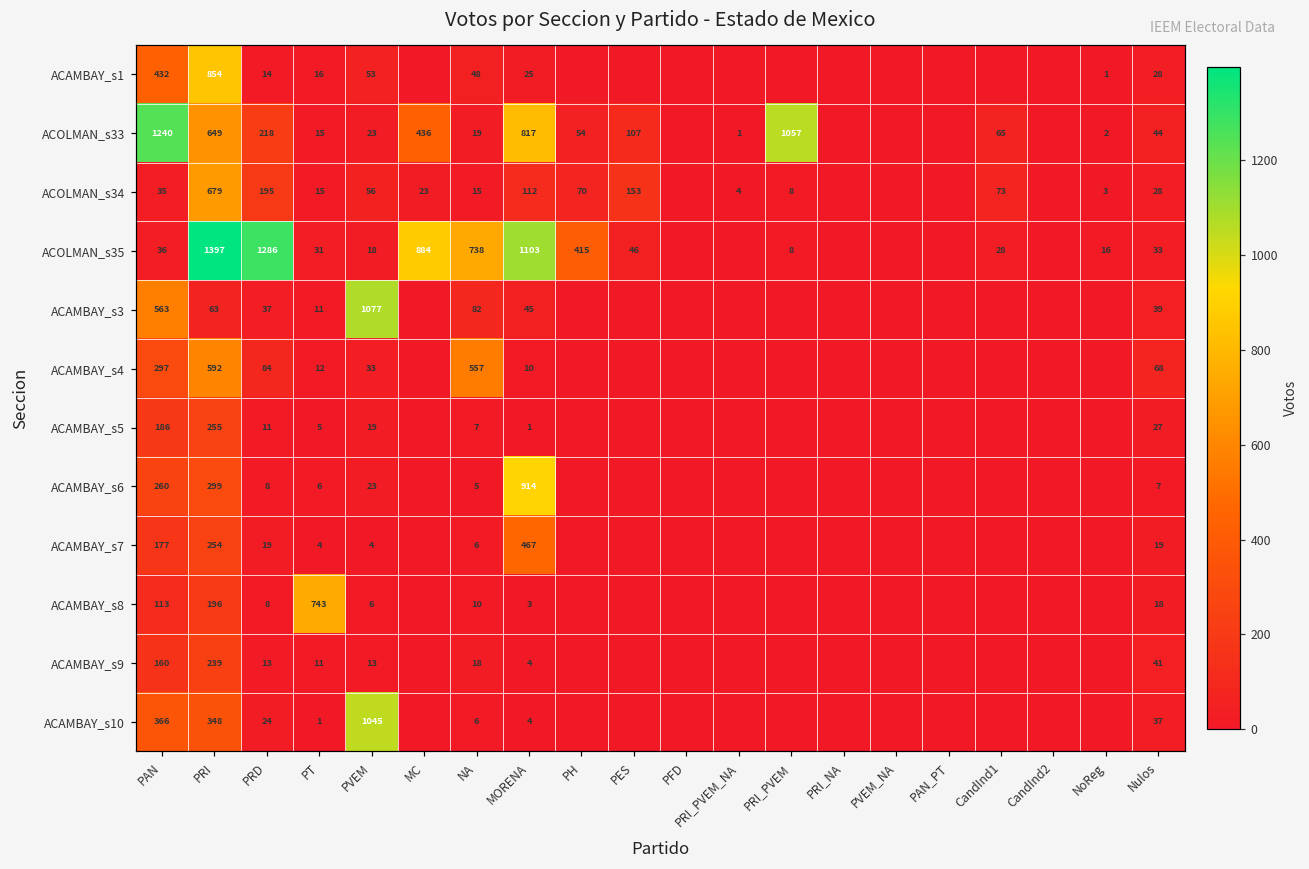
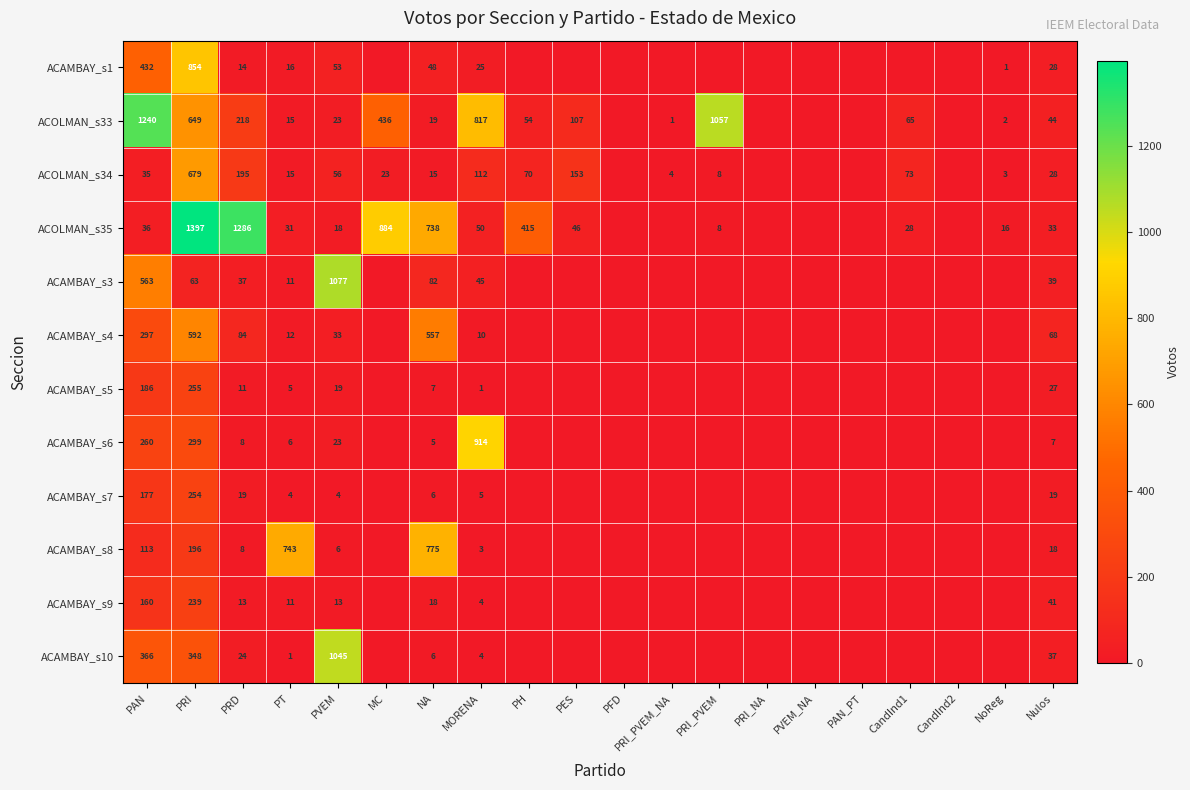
ACOLMAN_s35, MORENA: 1103 -> 50
ACAMBAY_s7, MORENA: 467 -> 5
ACAMBAY_s8, NA: 10 -> 775
